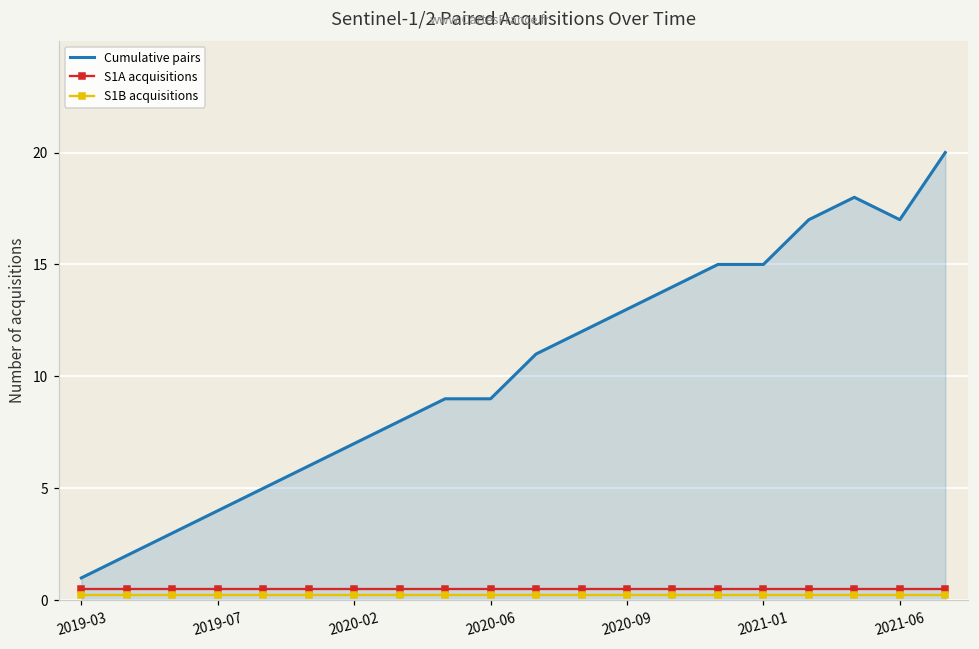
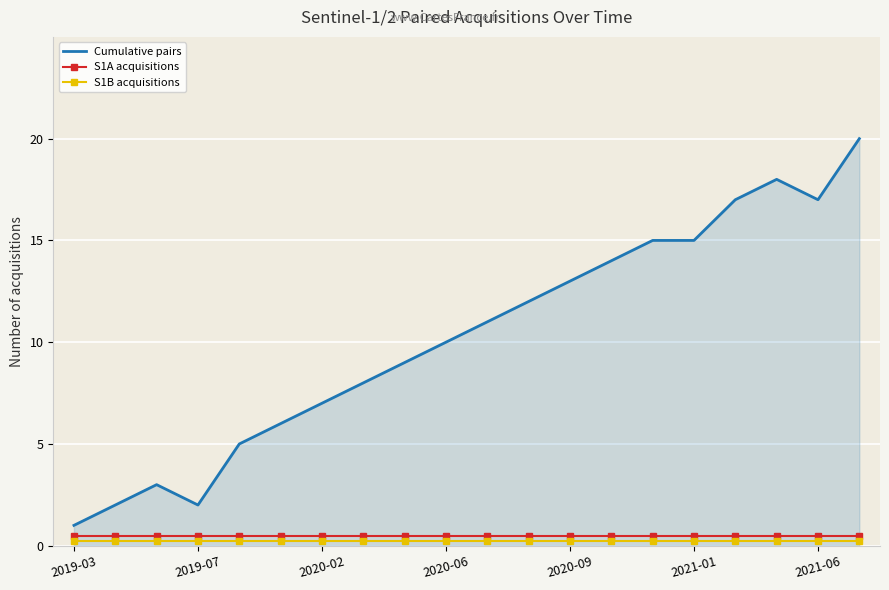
Cumulative pairs, 2019-07: 4 -> 2
Cumulative pairs, 2020-06: 9 -> 10
